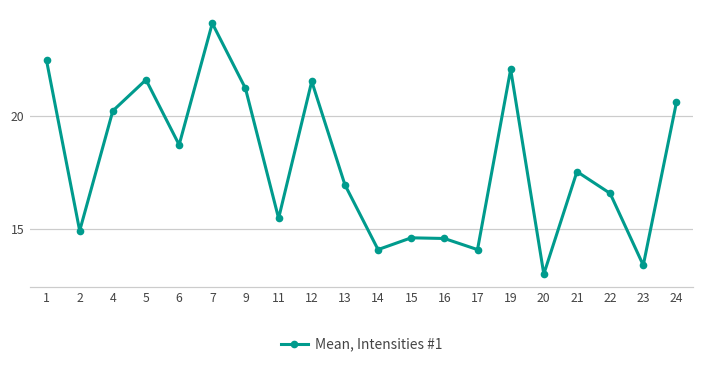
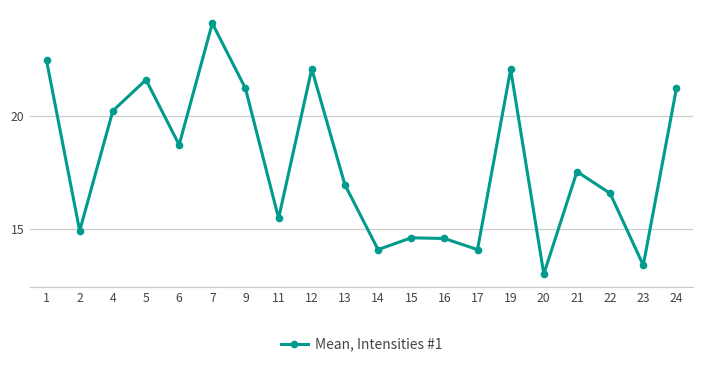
12: 21.5 -> 22.1
24: 20.6 -> 21.2
